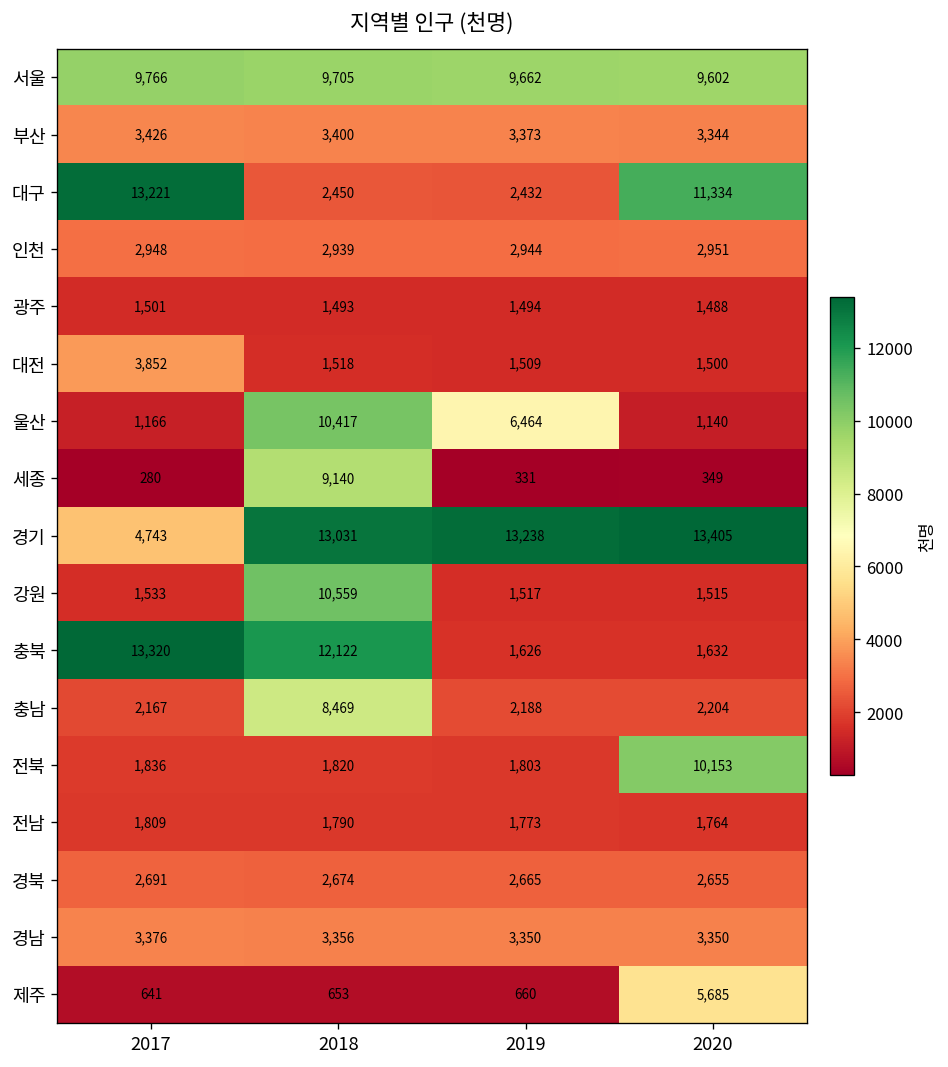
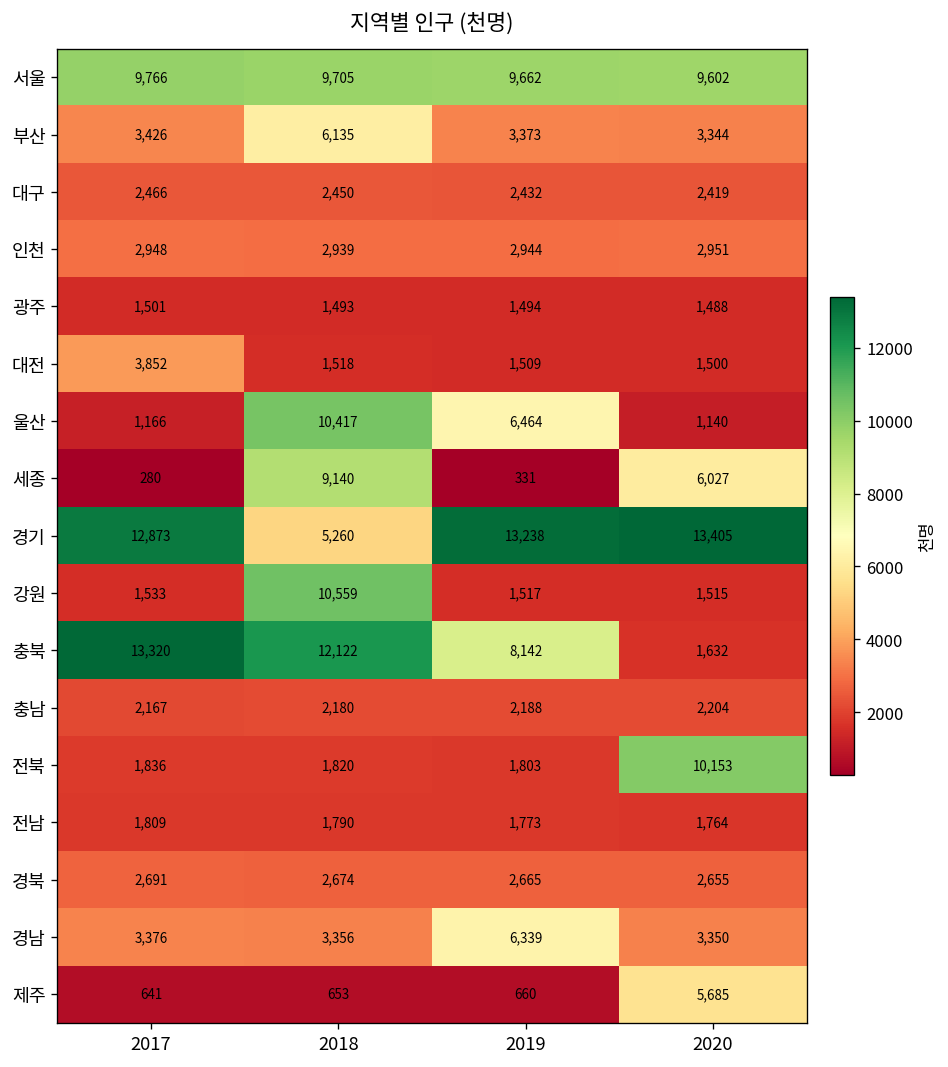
부산, 2018: 3,400 -> 6,135
대구, 2017: 13,221 -> 2,466
대구, 2020: 11,334 -> 2,419
세종, 2020: 349 -> 6,027
경기, 2017: 4,743 -> 12,873
경기, 2018: 13,031 -> 5,260
충북, 2019: 1,626 -> 8,142
충남, 2018: 8,469 -> 2,180
경남, 2019: 3,350 -> 6,339
